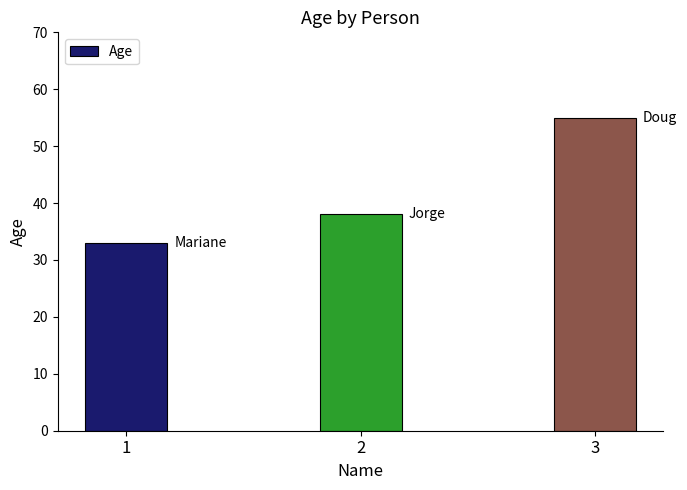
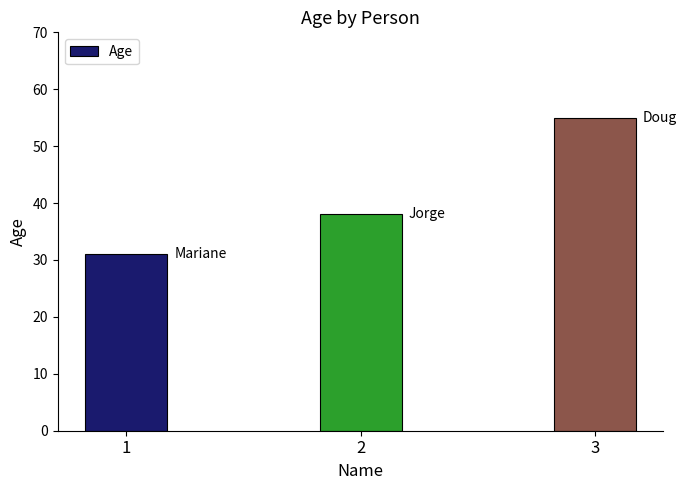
1: 33 -> 31
